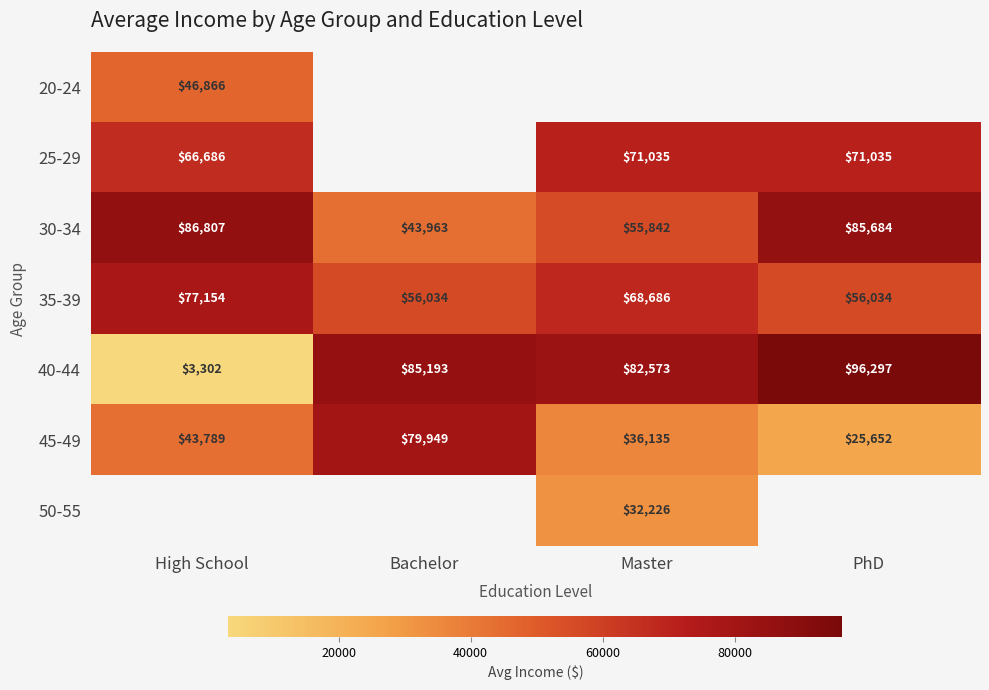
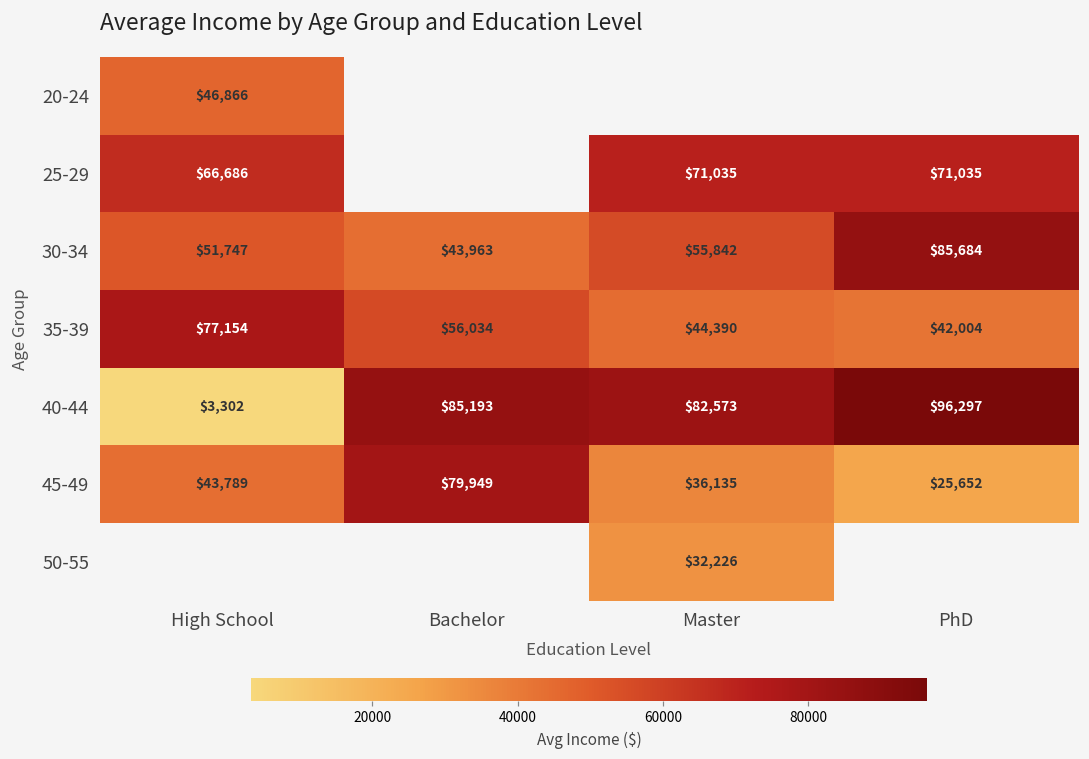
30-34, High School: $86,807 -> $51,747
35-39, Master: $68,686 -> $44,390
35-39, PhD: $56,034 -> $42,004
